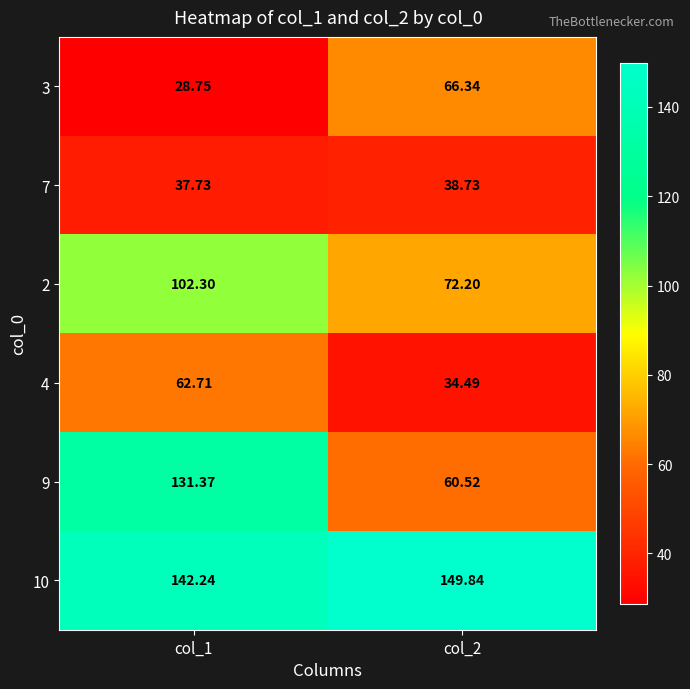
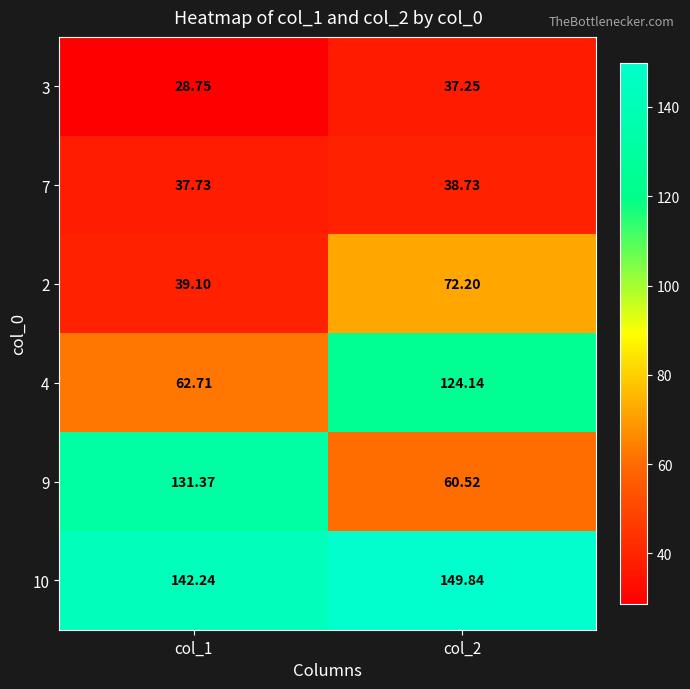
3, col_2: 66.34 -> 37.25
2, col_1: 102.30 -> 39.10
4, col_2: 34.49 -> 124.14
